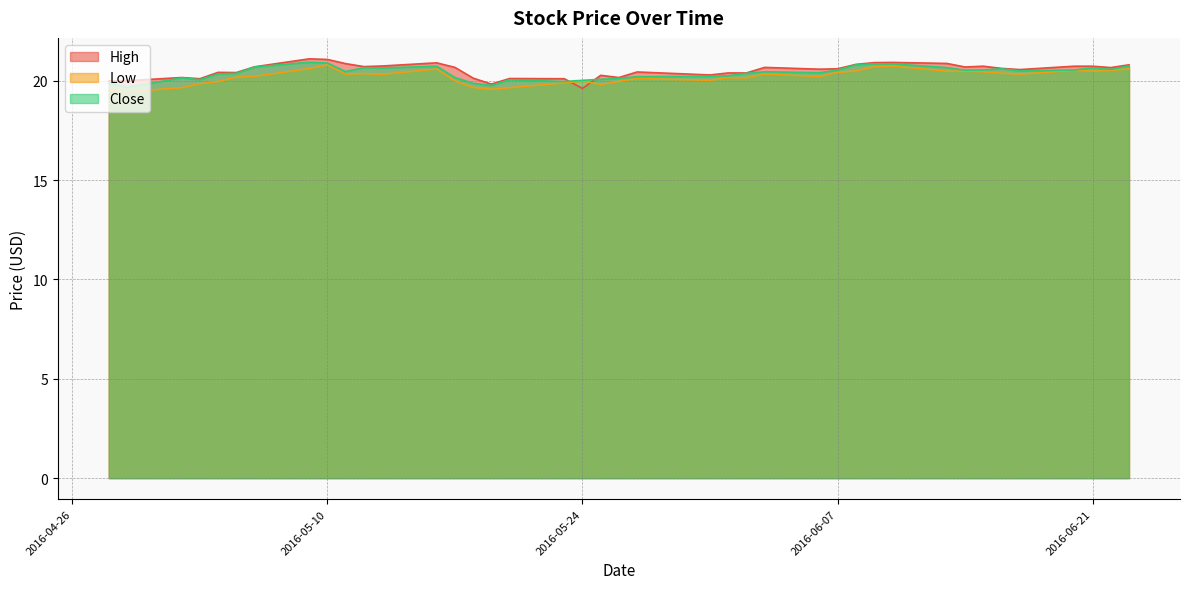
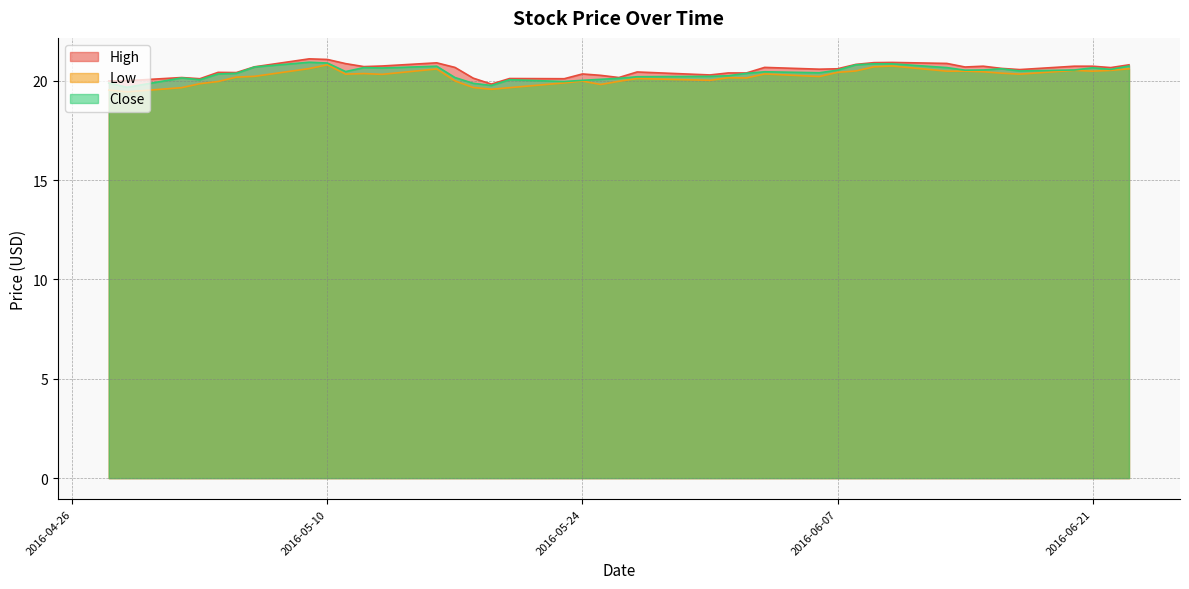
High, 2016-05-24: 19.6 -> 20.3
